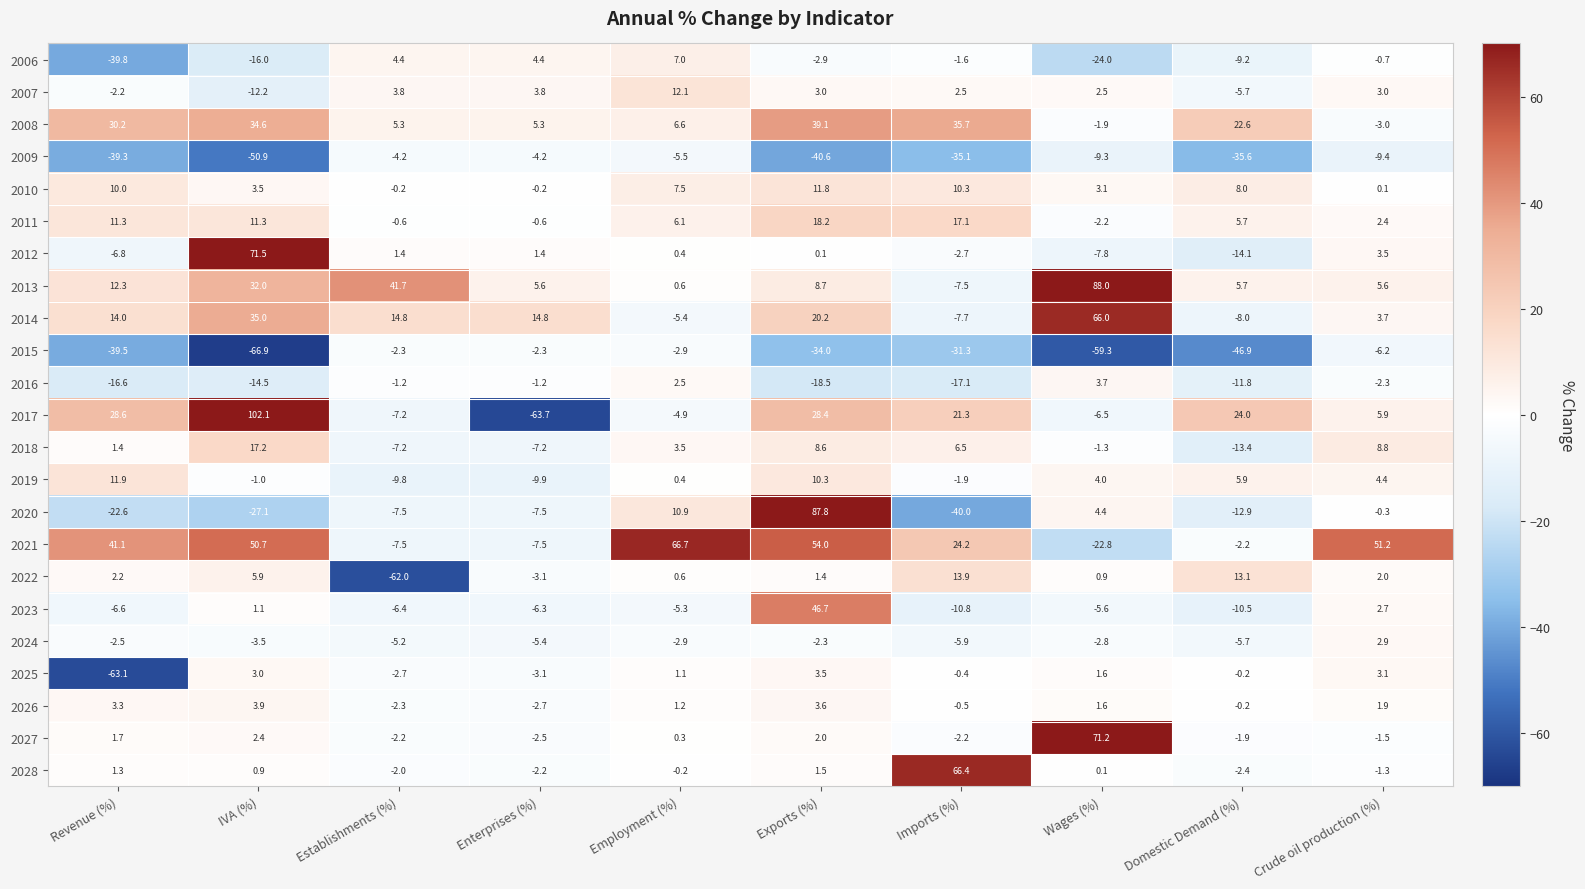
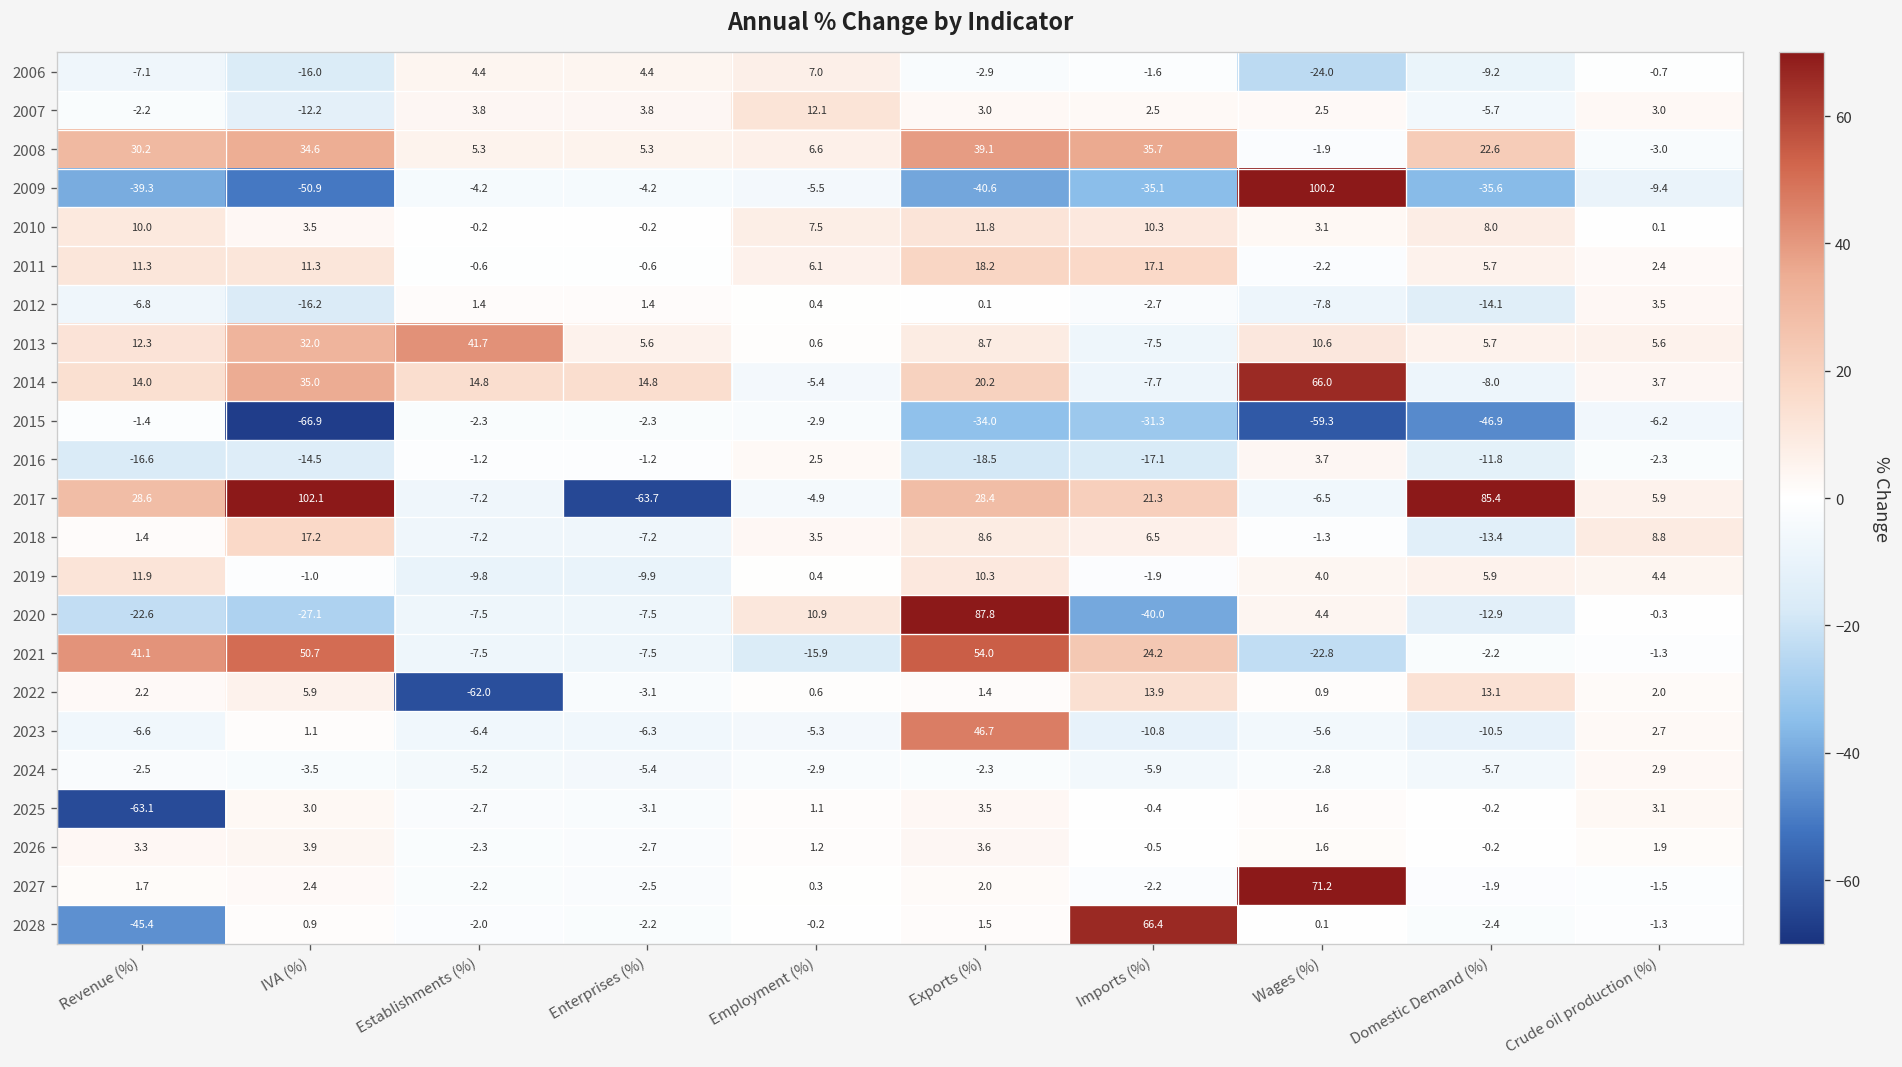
2006, Revenue (%): -39.8 -> -7.1
2009, Wages (%): -9.3 -> 100.2
2012, IVA (%): 71.5 -> -16.2
2013, Wages (%): 88.0 -> 10.6
2015, Revenue (%): -39.5 -> -1.4
2017, Domestic Demand (%): 24.0 -> 85.4
2021, Employment (%): 66.7 -> -15.9
2021, Crude oil production (%): 51.2 -> -1.3
2028, Revenue (%): 1.3 -> -45.4
